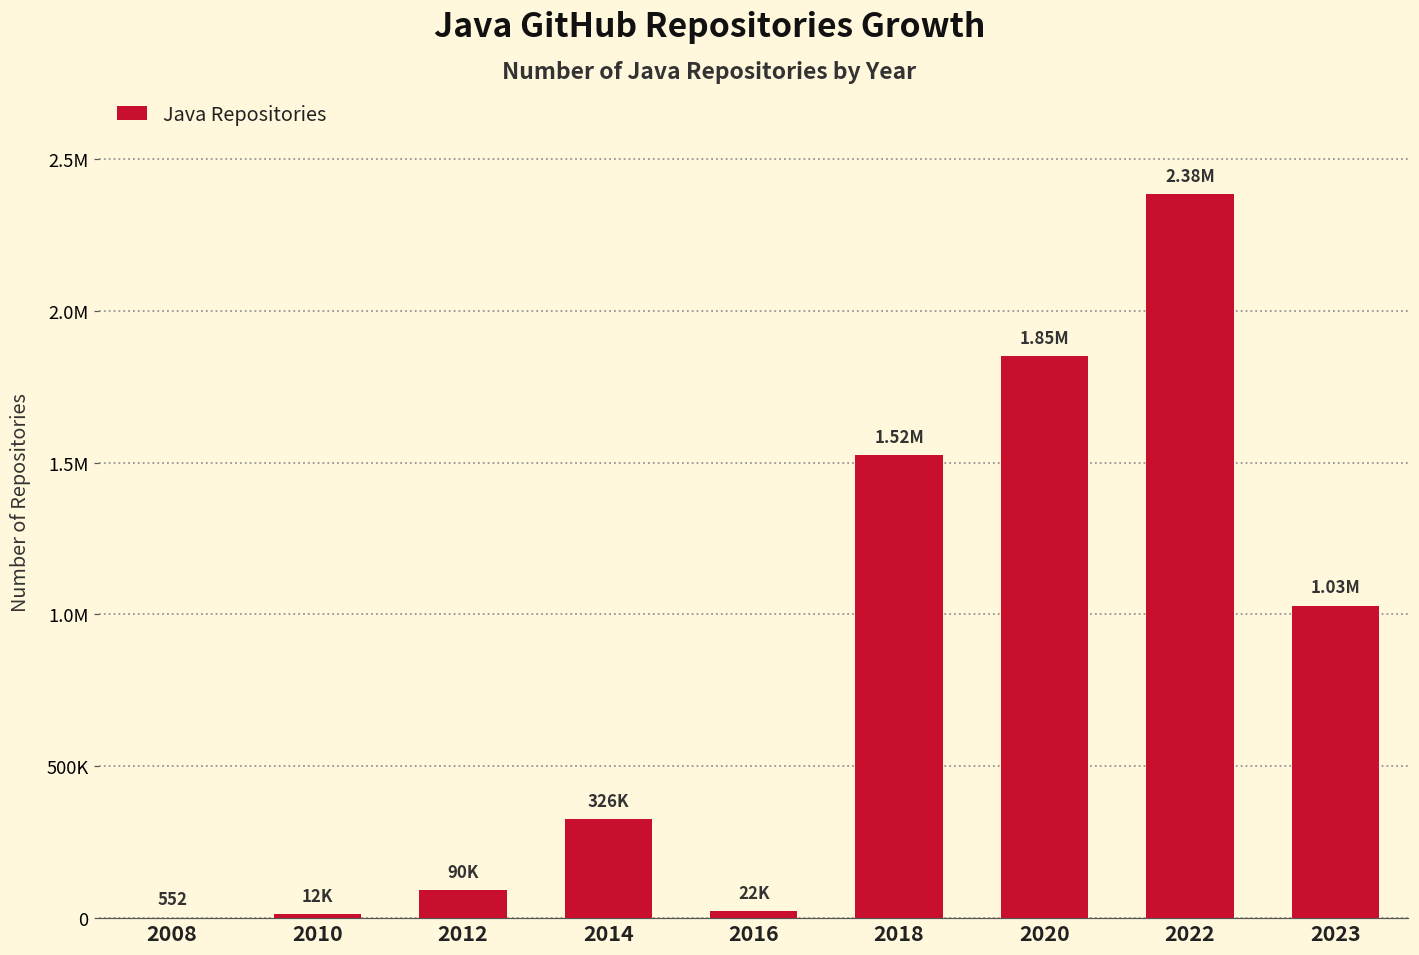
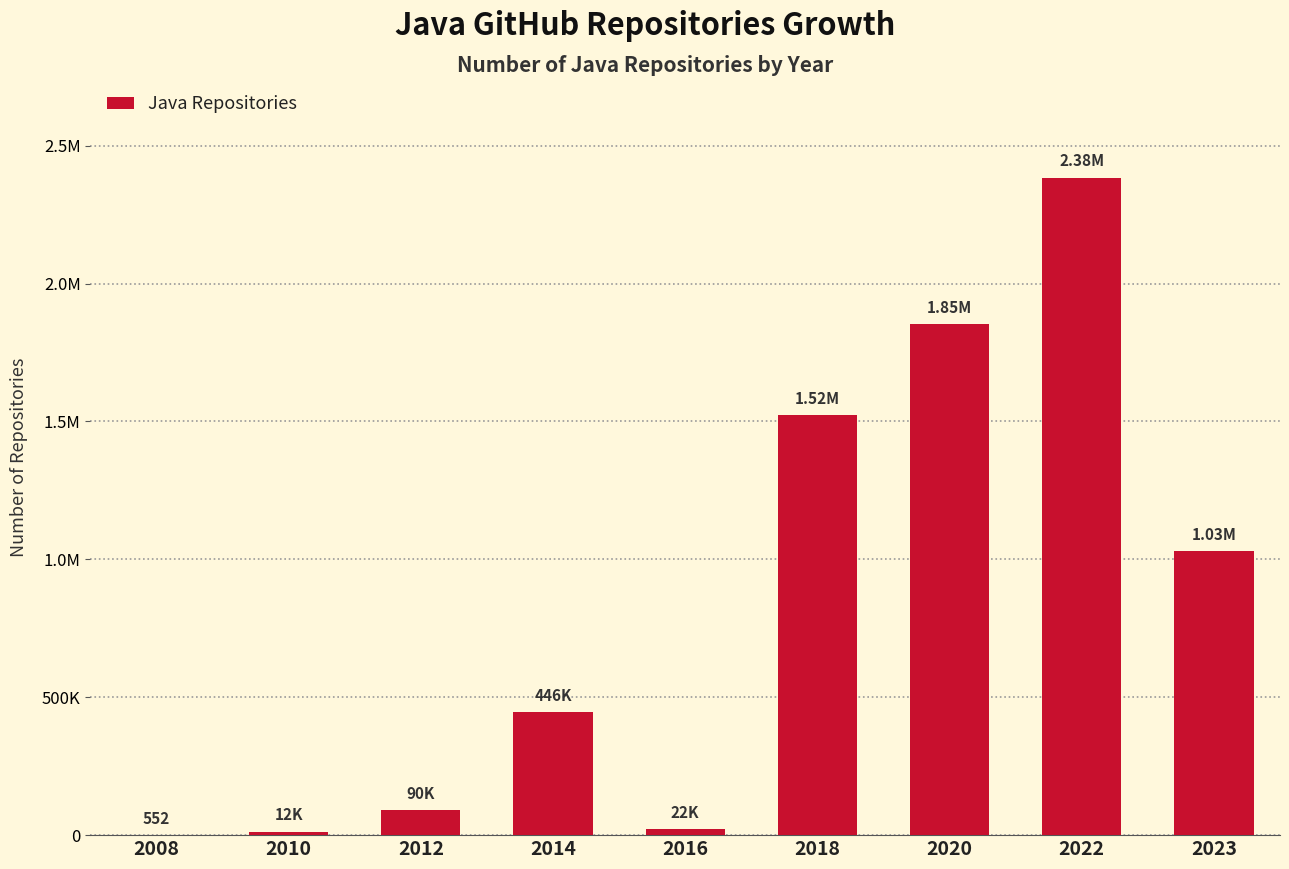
2014: 326K -> 446K
